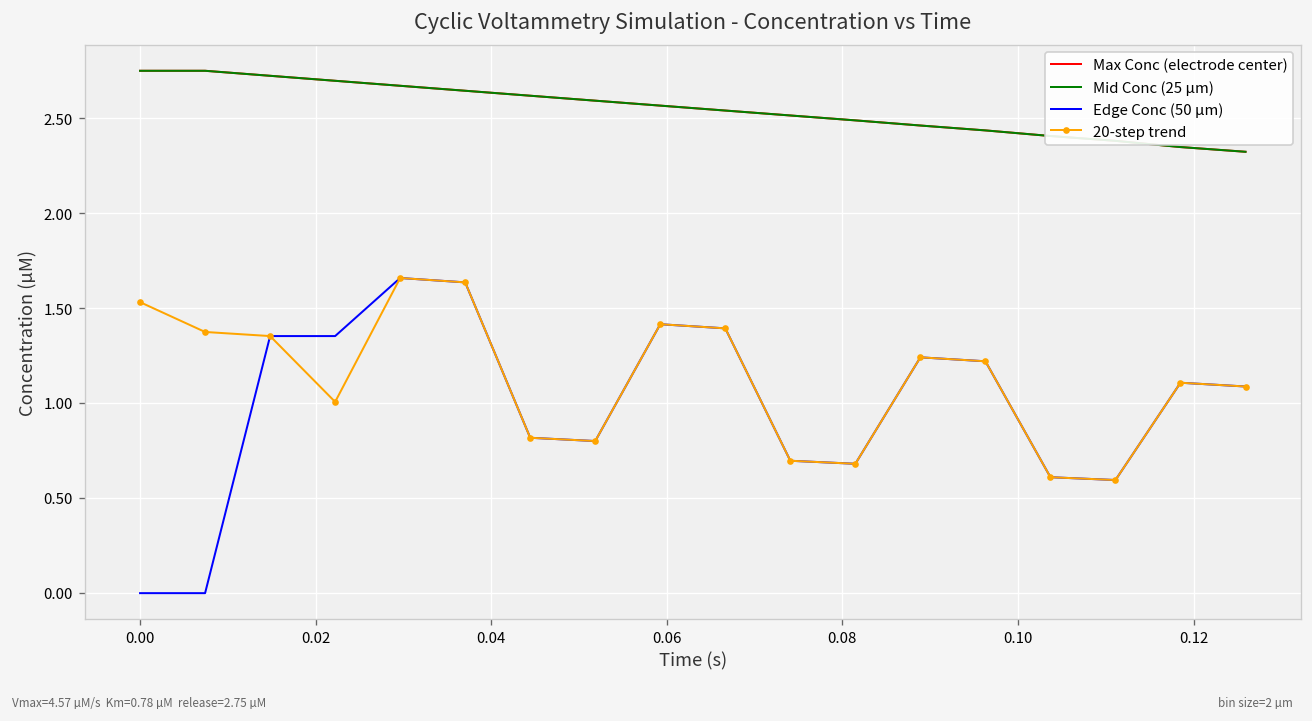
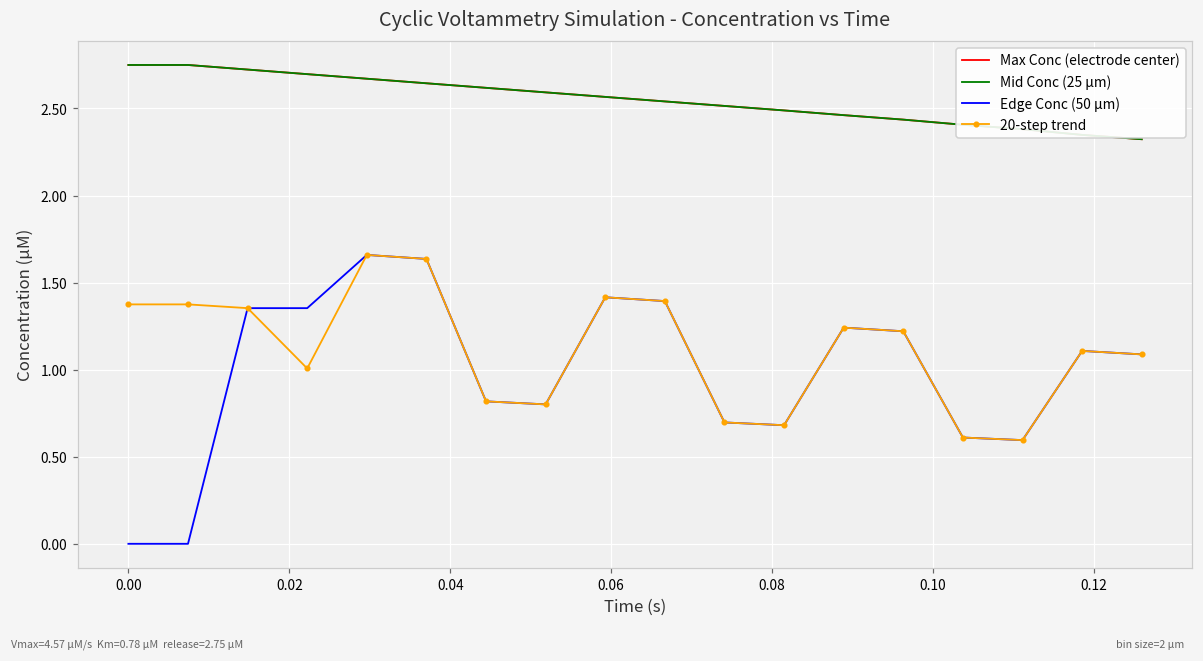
20-step trend, 0.00: 1.53 -> 1.38
